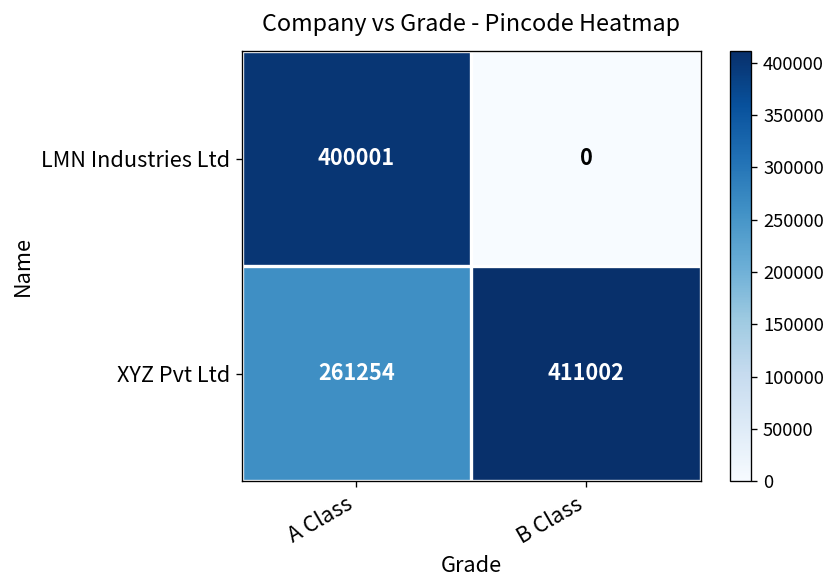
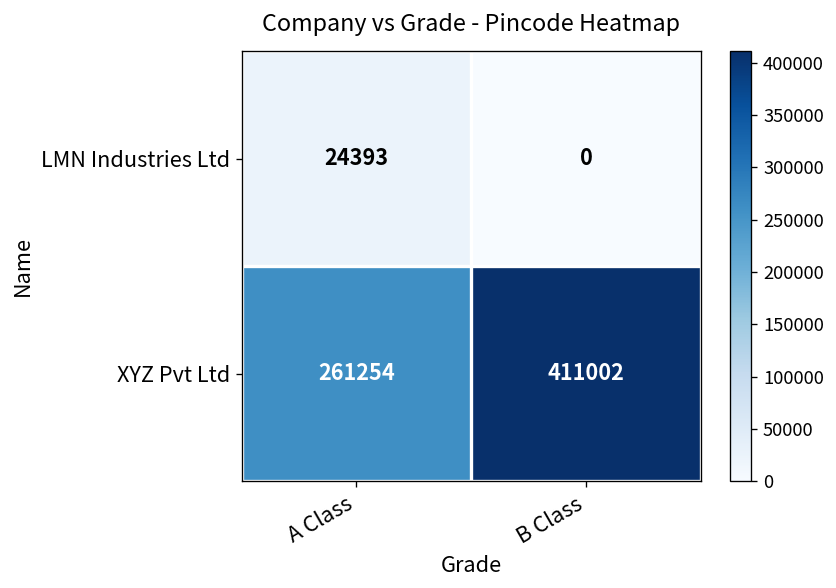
LMN Industries Ltd, A Class: 400001 -> 24393
